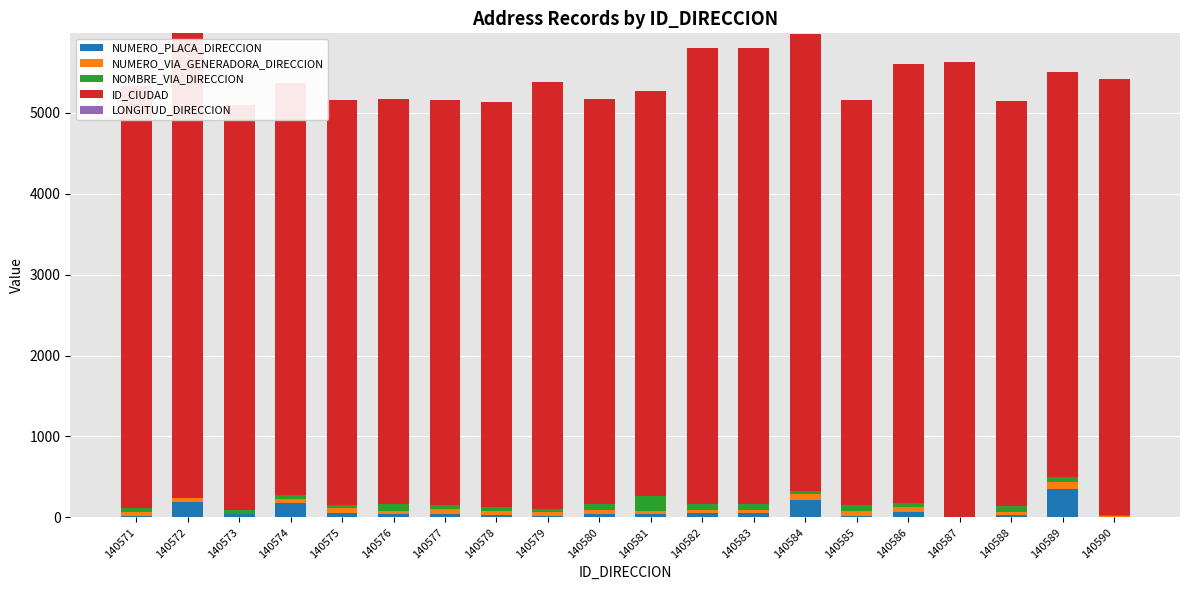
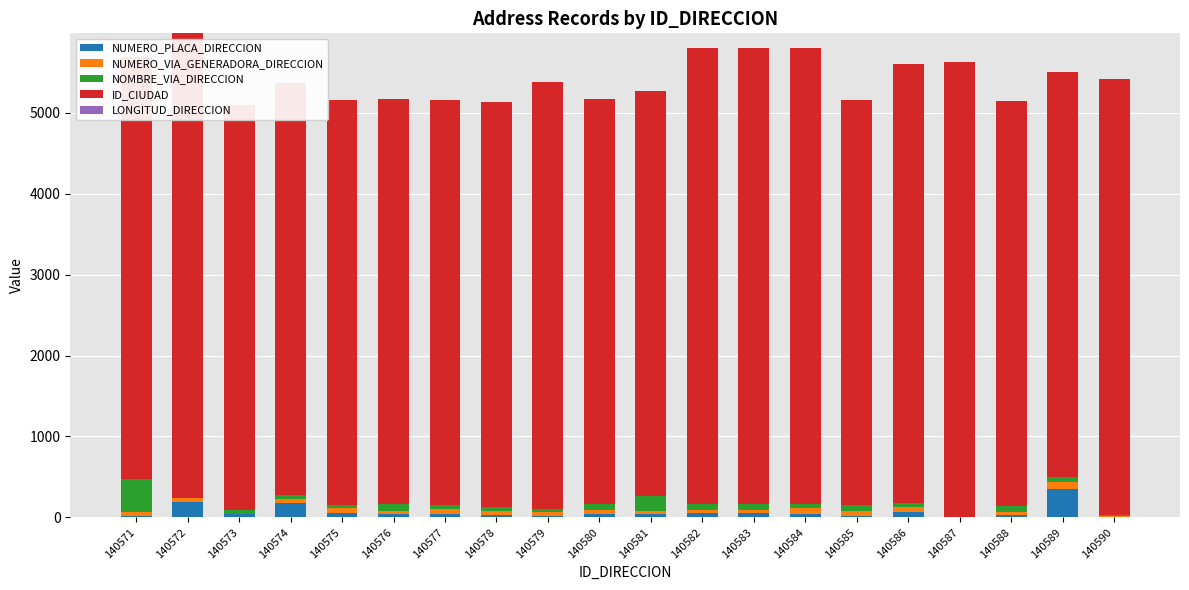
NOMBRE_VIA_DIRECCION, 140571: 100 -> 400
NUMERO_PLACA_DIRECCION, 140584: 200 -> 0
